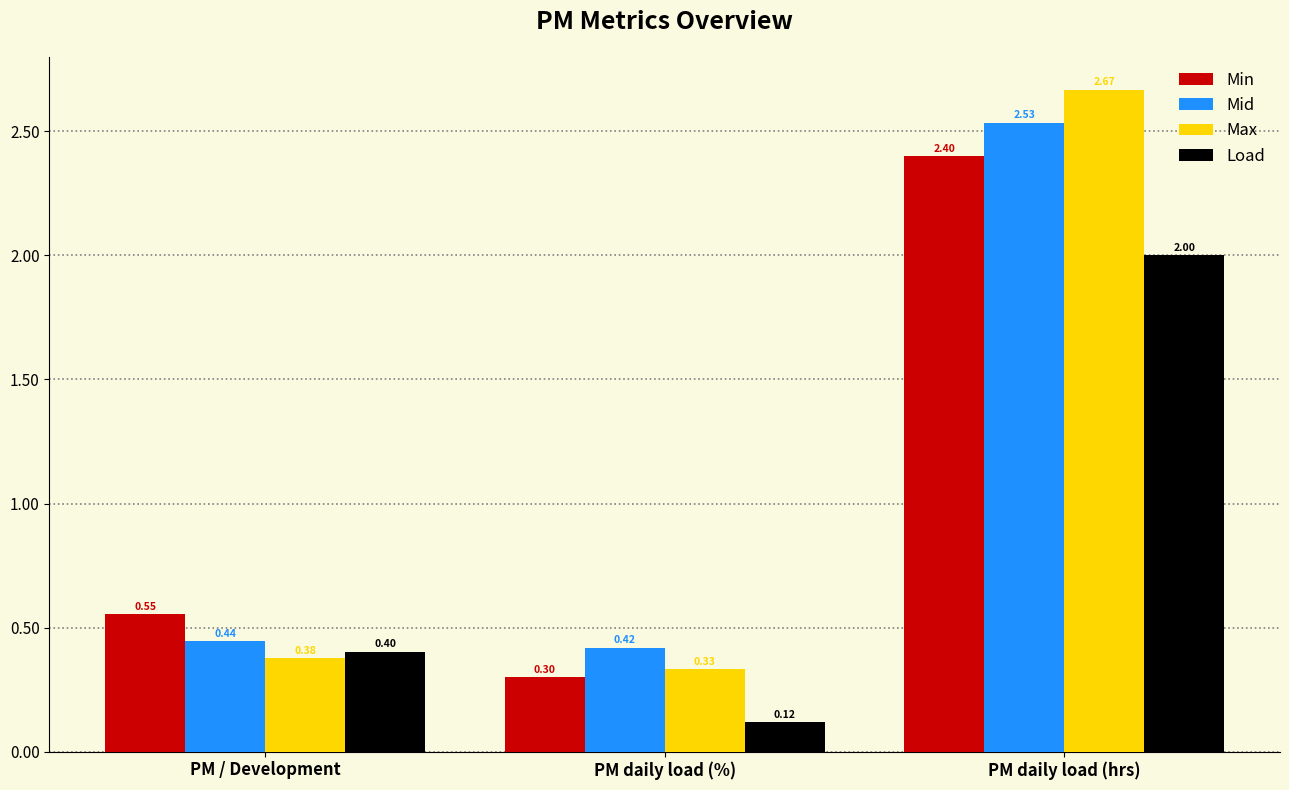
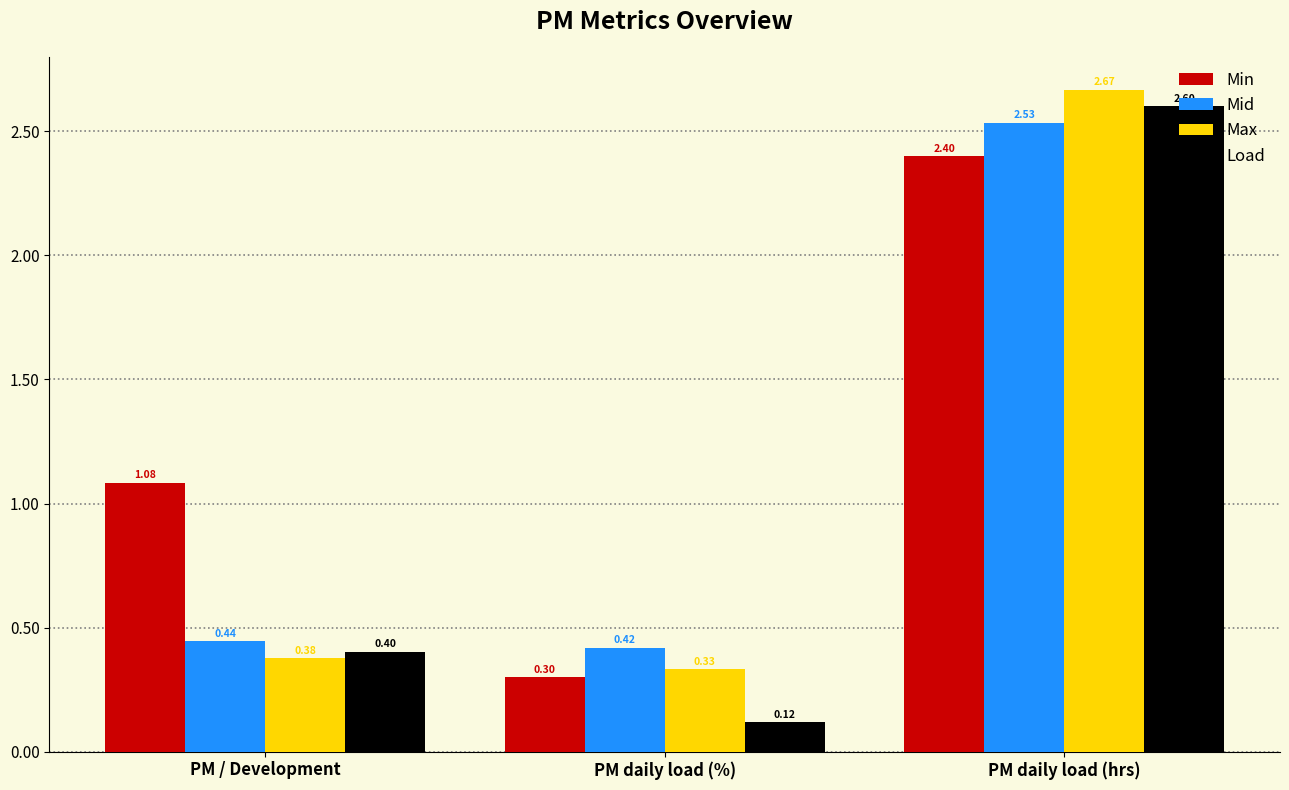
Min, PM / Development: 0.55 -> 1.08
Load, PM daily load (hrs): 2.00 -> 2.60
